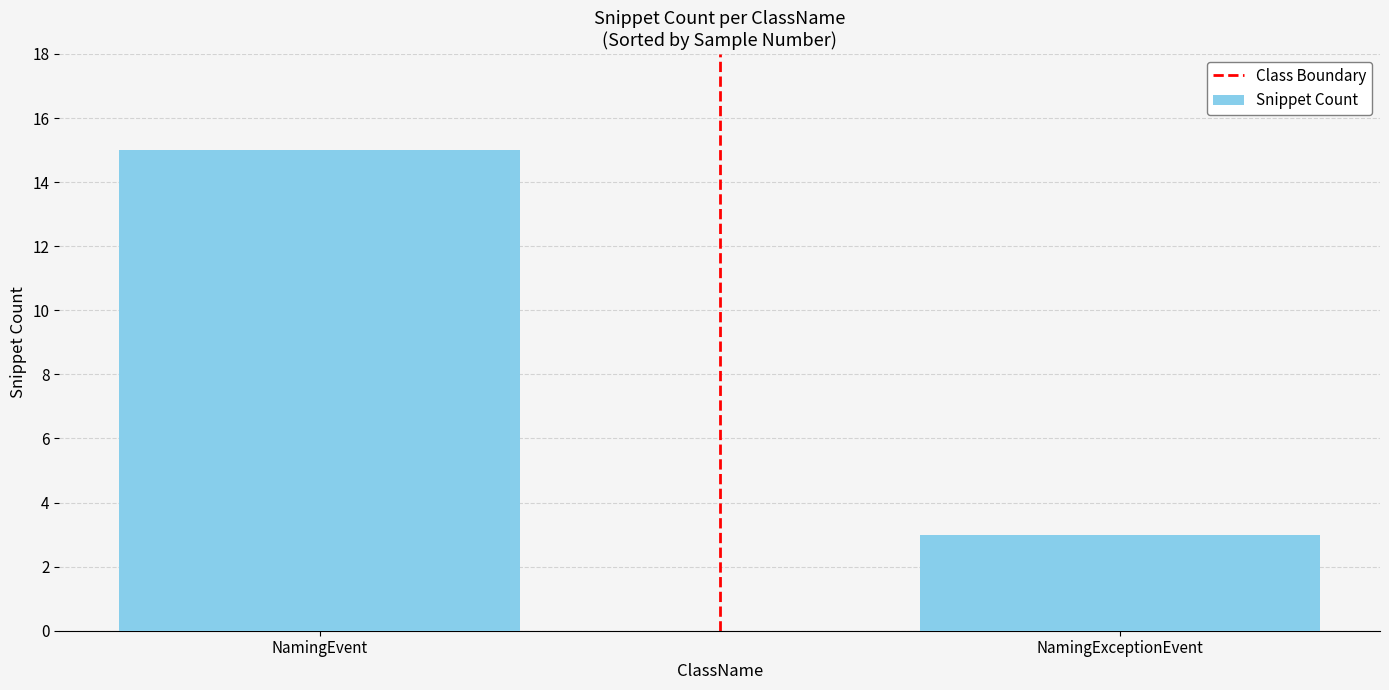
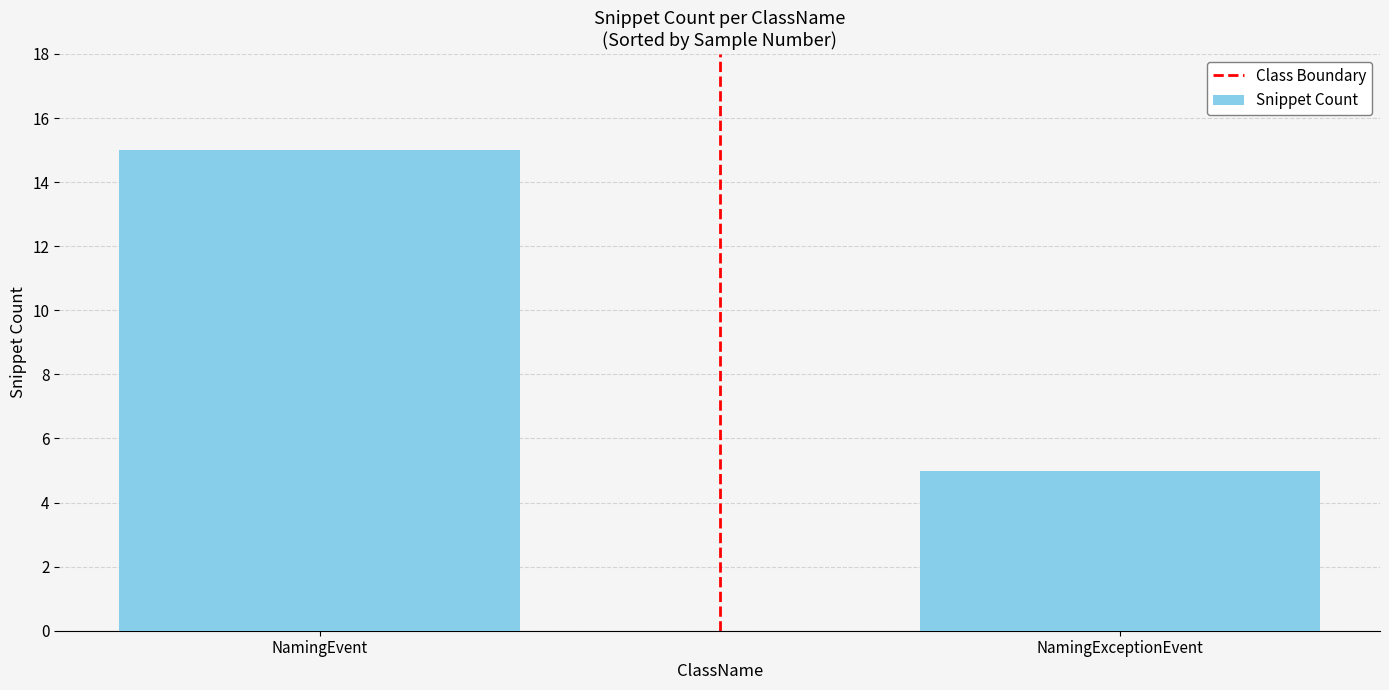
NamingExceptionEvent: 3 -> 5
